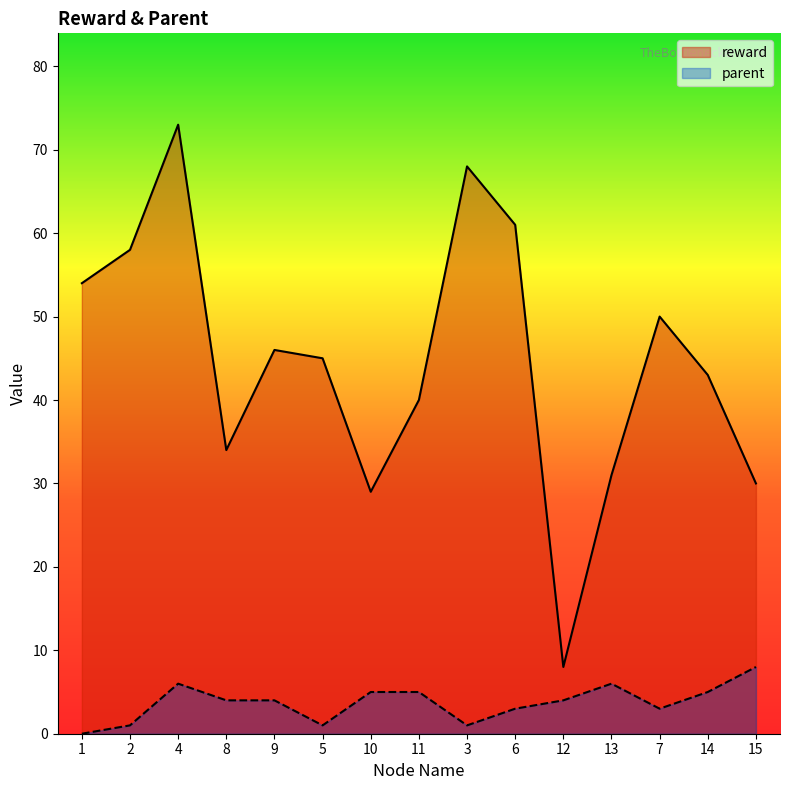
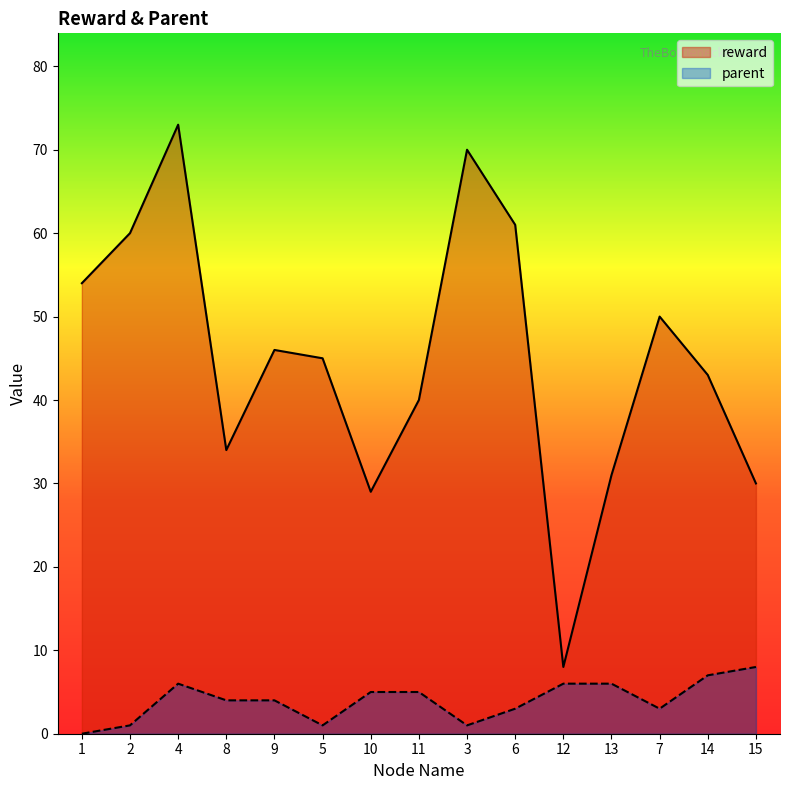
reward, 2: 58 -> 60
reward, 3: 68 -> 70
parent, 12: 4 -> 6
parent, 14: 5 -> 7
